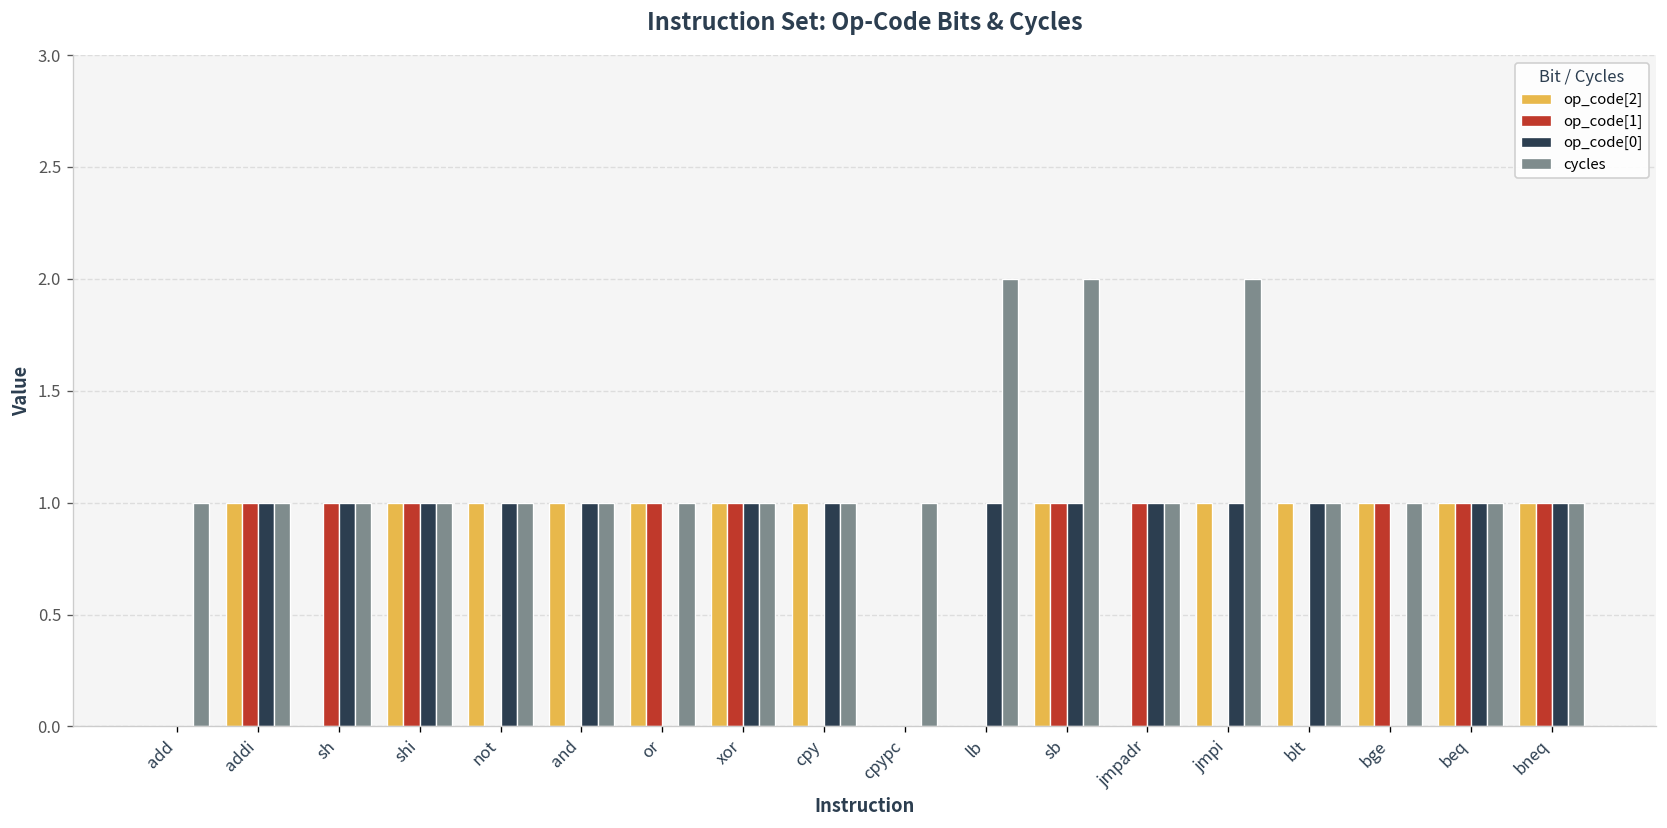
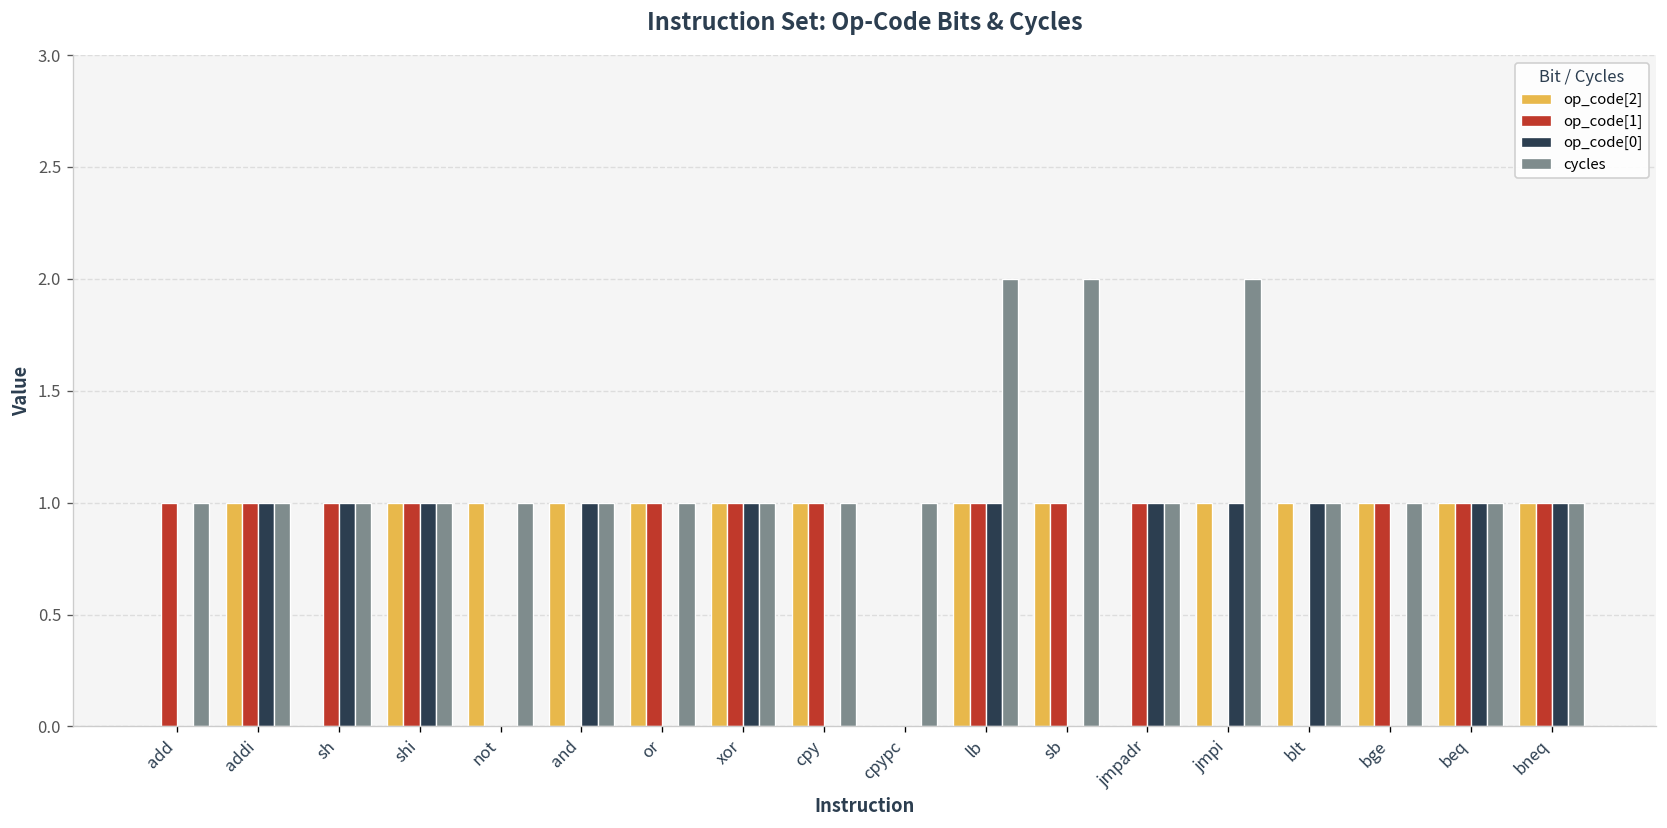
op_code[1], add: 0 -> 1
op_code[0], not: 1 -> 0
op_code[1], cpy: 0 -> 1
op_code[0], cpy: 1 -> 0
op_code[2], lb: 0 -> 1
op_code[1], lb: 0 -> 1
op_code[0], sb: 1 -> 0
